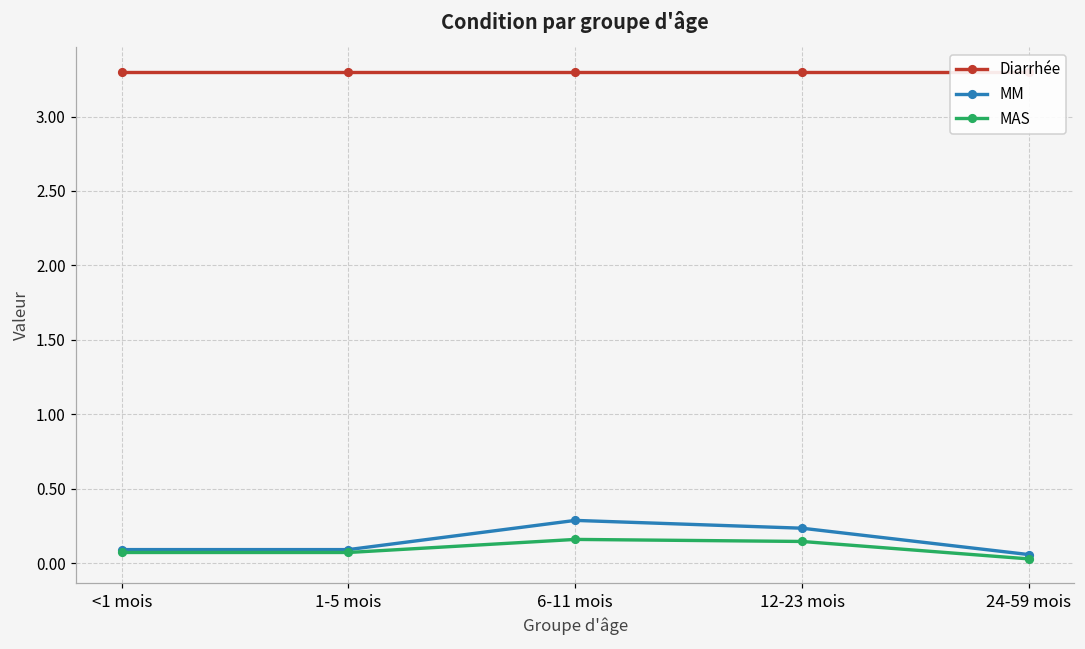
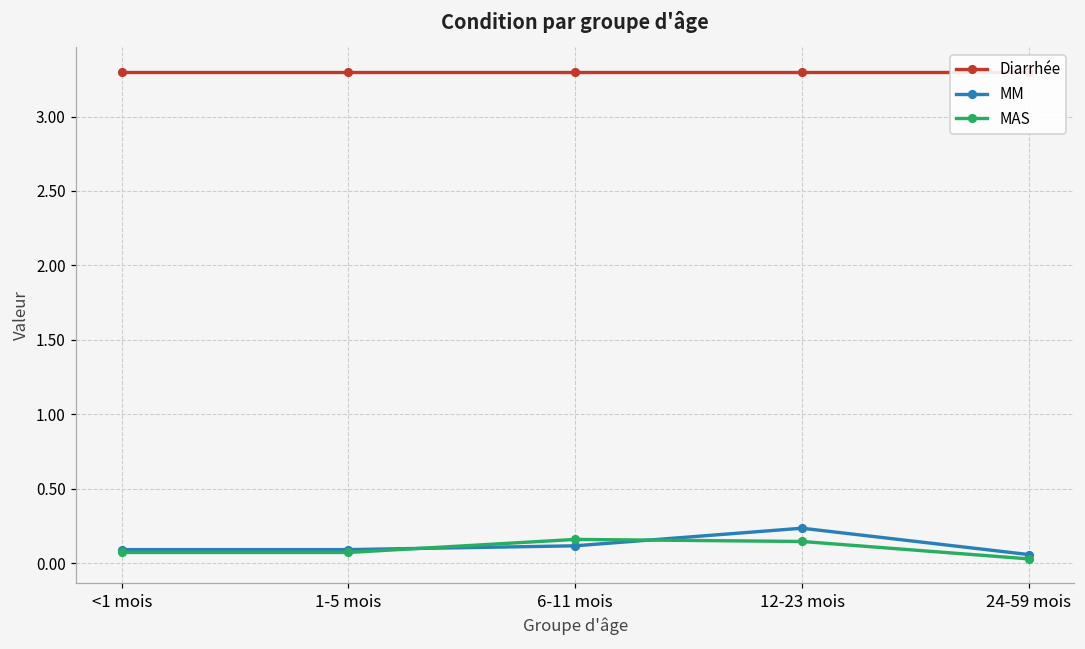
MM, 6-11 mois: 0.29 -> 0.12
